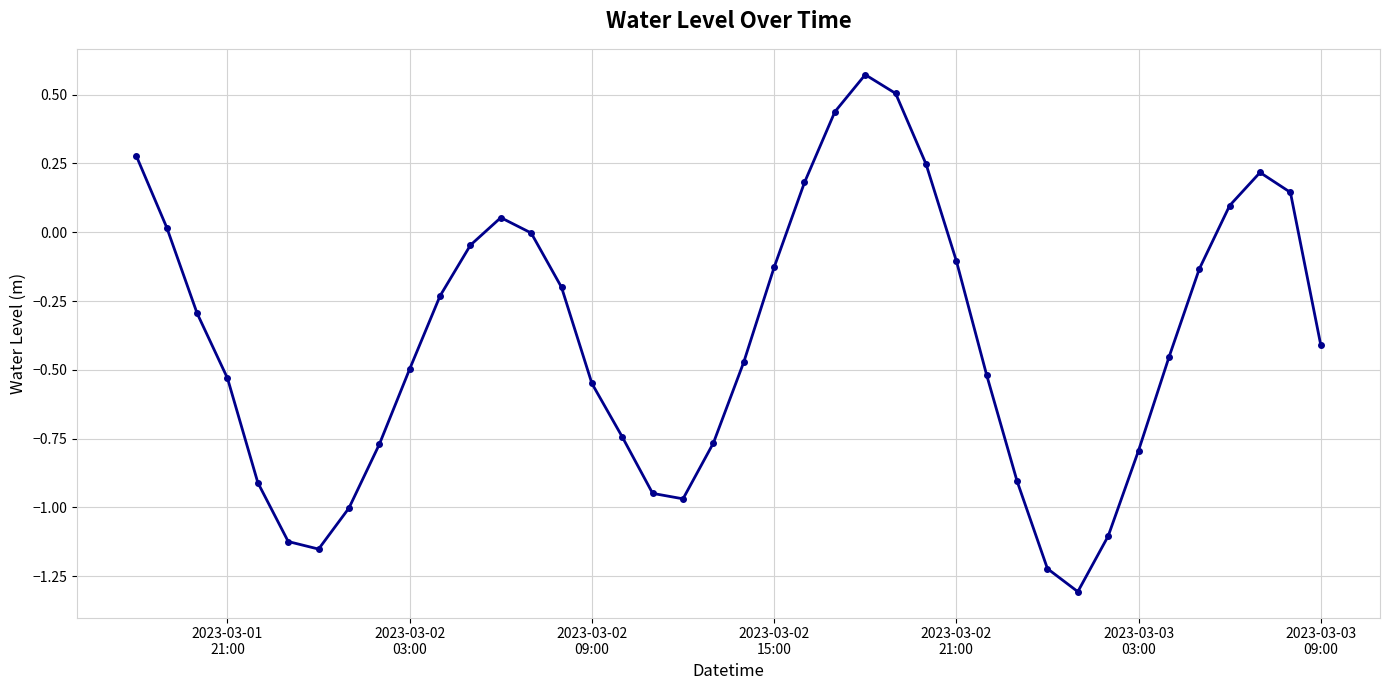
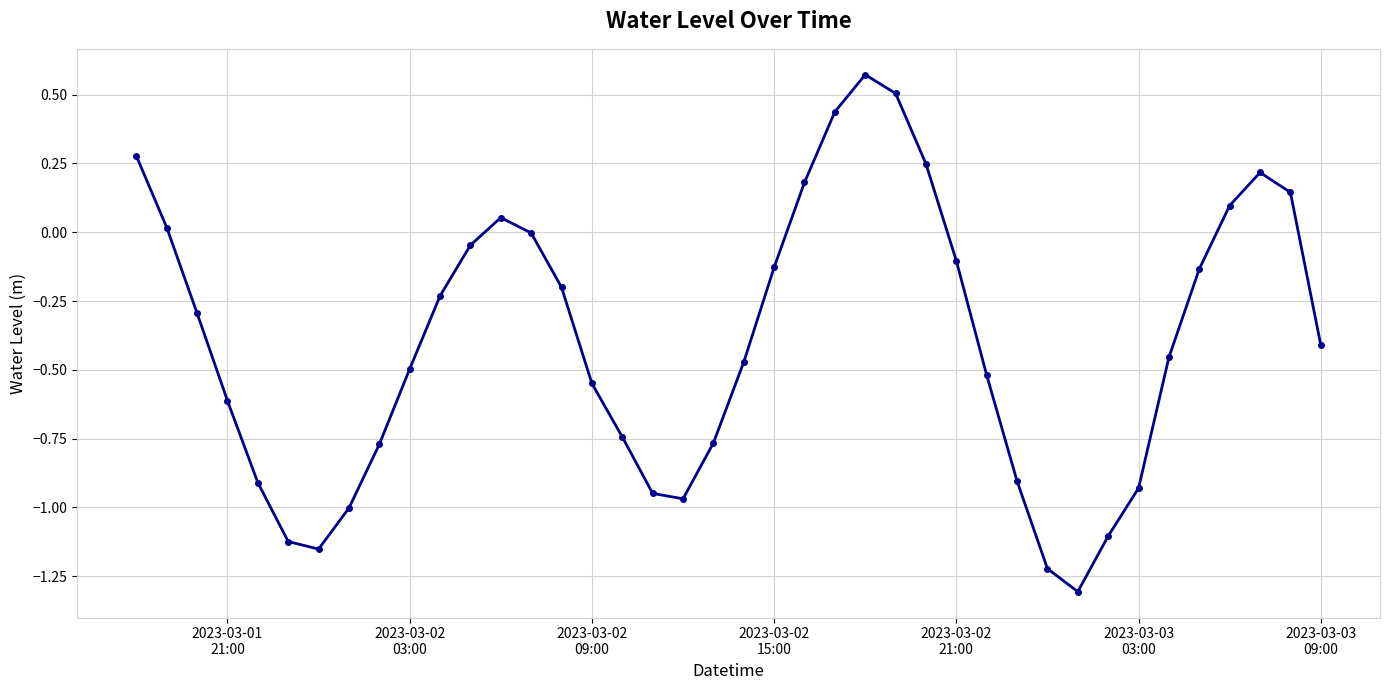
2023-03-01 21:00: -0.53 -> -0.61
2023-03-03 03:00: -0.79 -> -0.93
